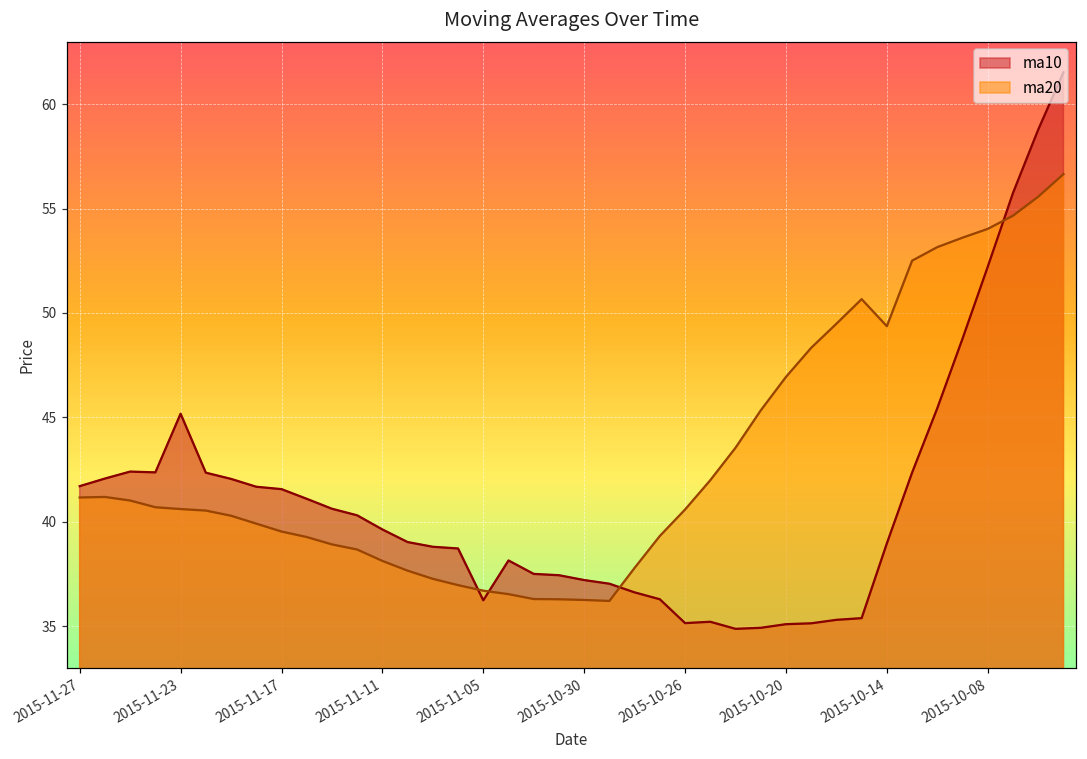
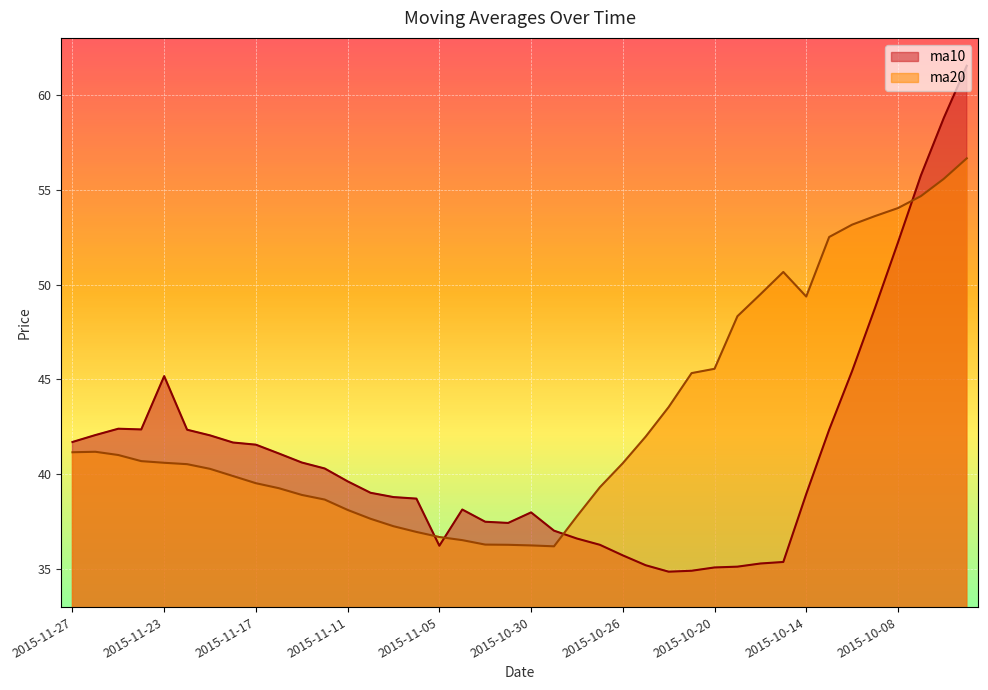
ma10, 2015-10-30: 37.2 -> 38.0
ma10, 2015-10-26: 35.1 -> 35.7
ma20, 2015-10-20: 46.9 -> 45.6
